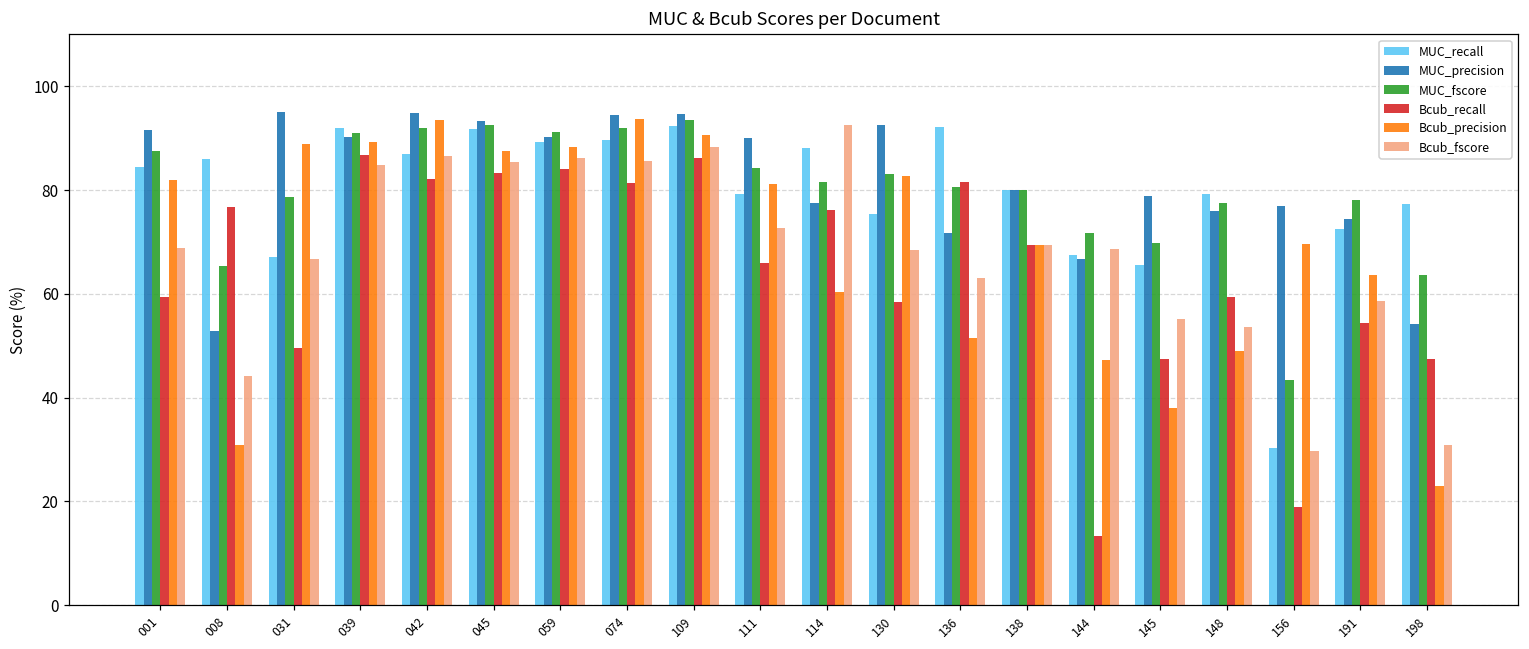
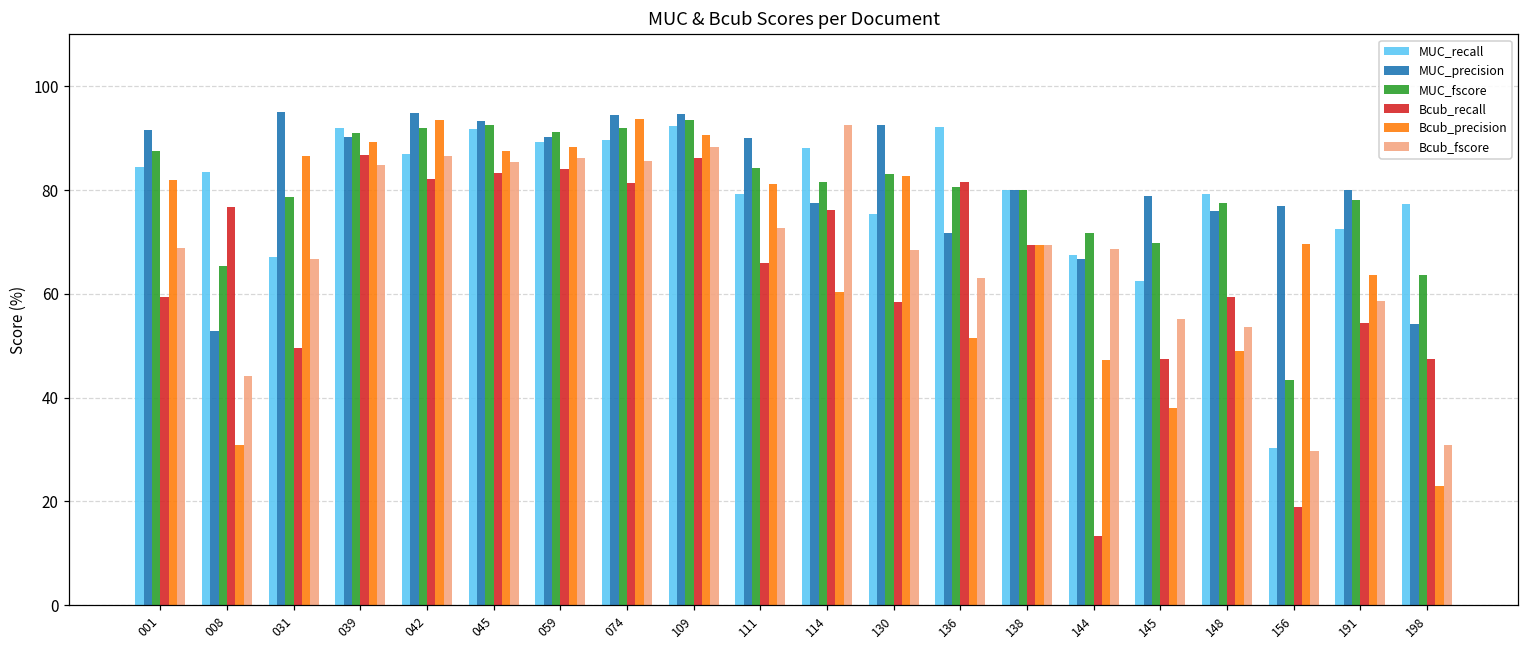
MUC_recall, 008: 86 -> 83
Bcub_precision, 031: 89 -> 86
MUC_recall, 145: 66 -> 63
MUC_precision, 191: 74 -> 80
